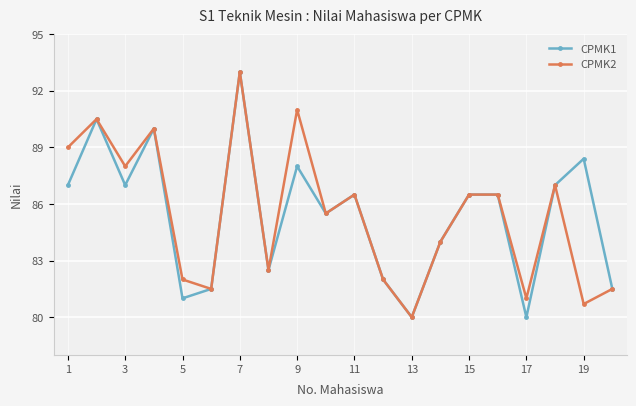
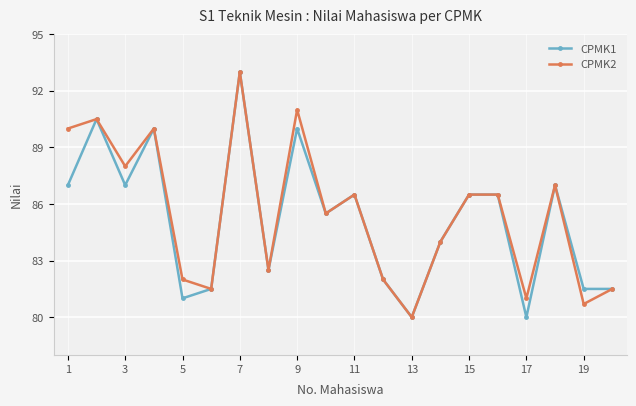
CPMK2, 1: 89 -> 90
CPMK1, 9: 88 -> 90
CPMK1, 19: 88.4 -> 81.5
